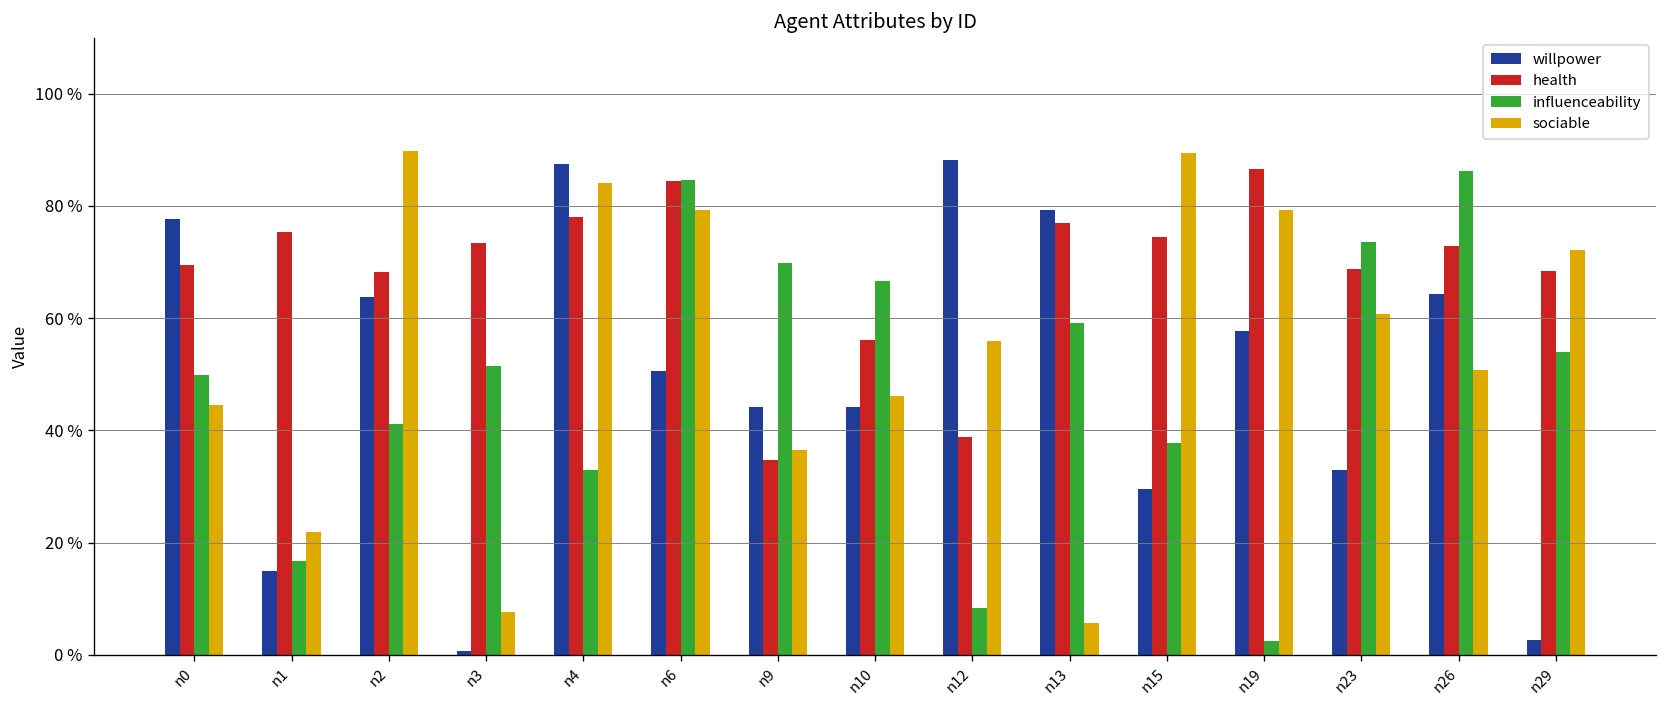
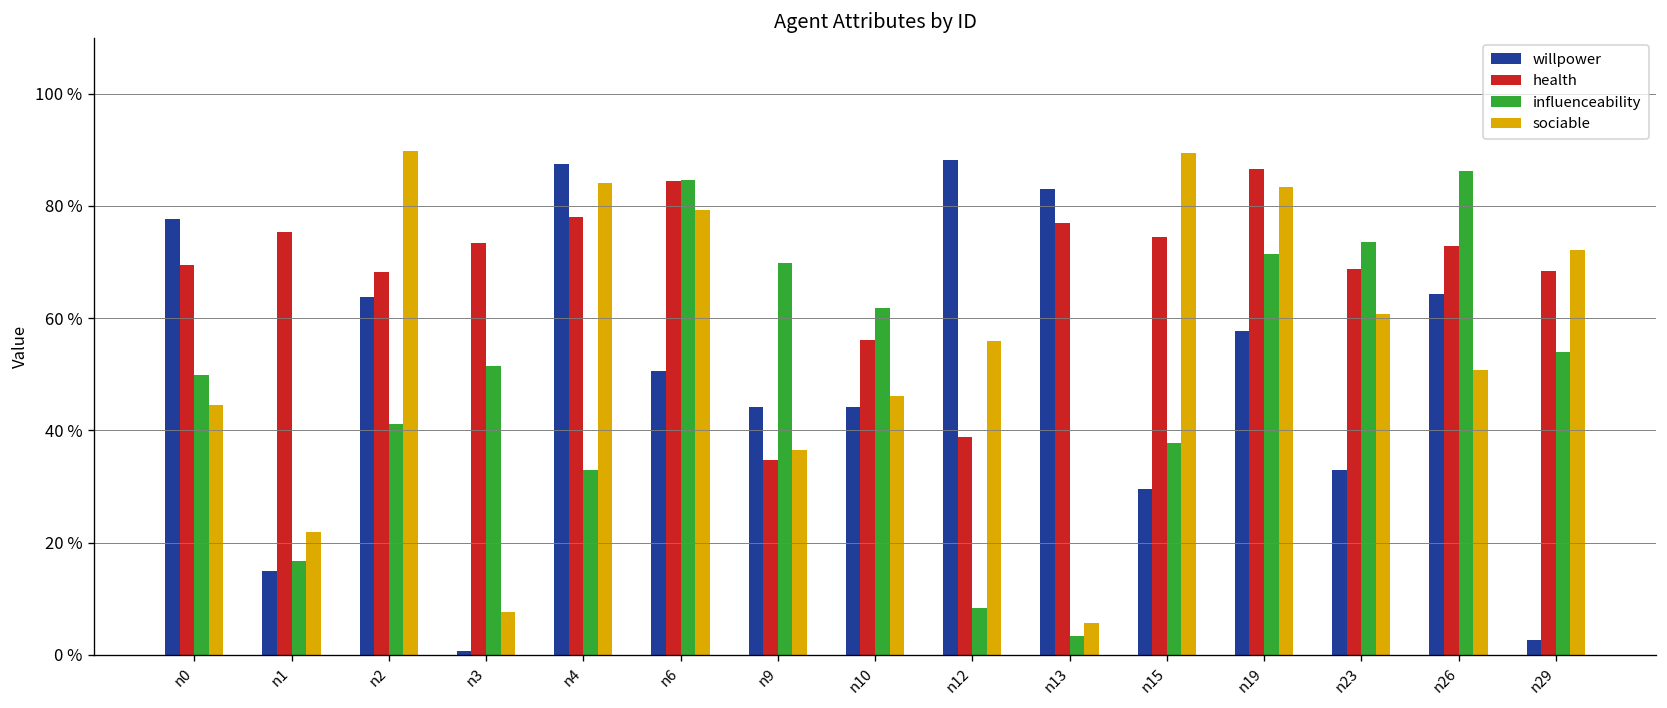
influenceability, n10: 67 % -> 62 %
willpower, n13: 79 % -> 83 %
influenceability, n13: 59 % -> 3 %
influenceability, n19: 3 % -> 71 %
sociable, n19: 79 % -> 83 %
